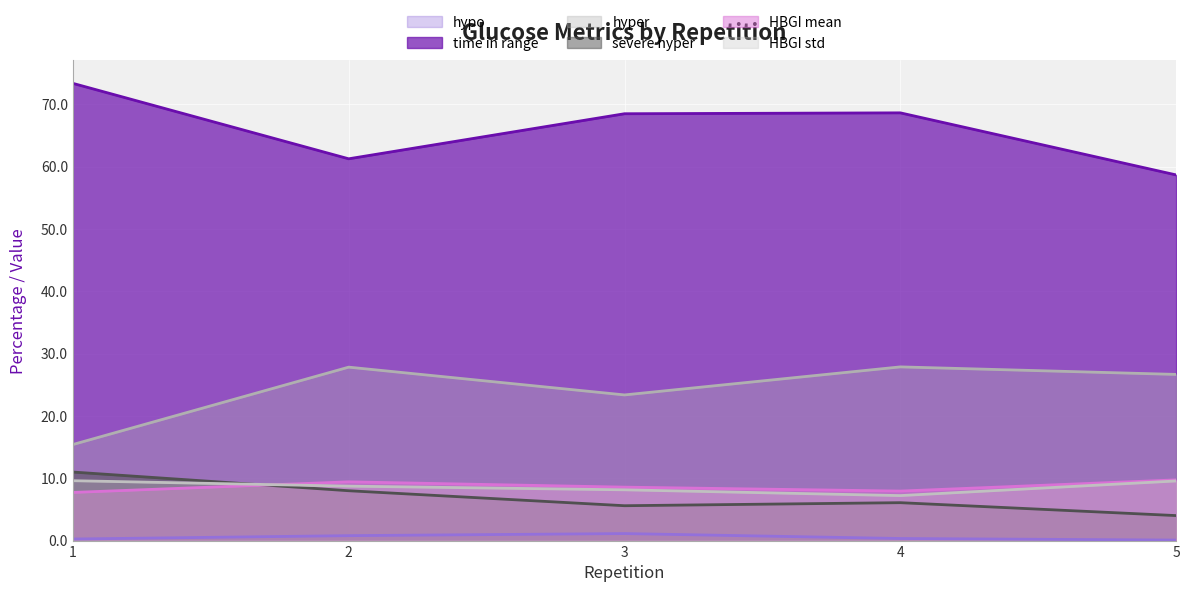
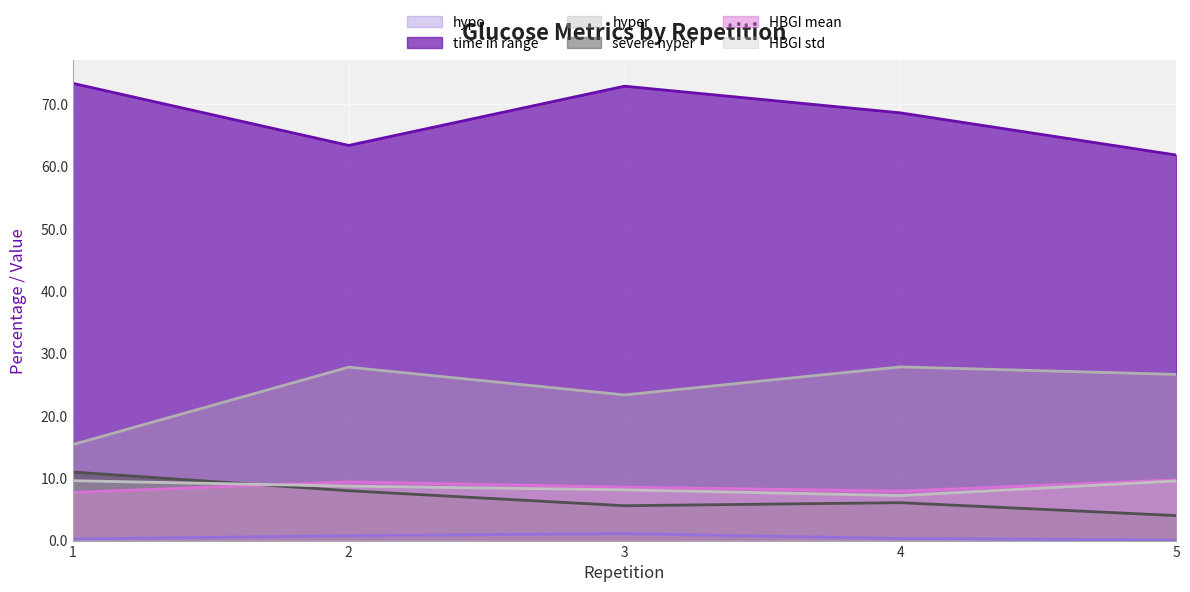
time in range, 2: 61 -> 63
time in range, 3: 68 -> 73
time in range, 5: 59 -> 62
